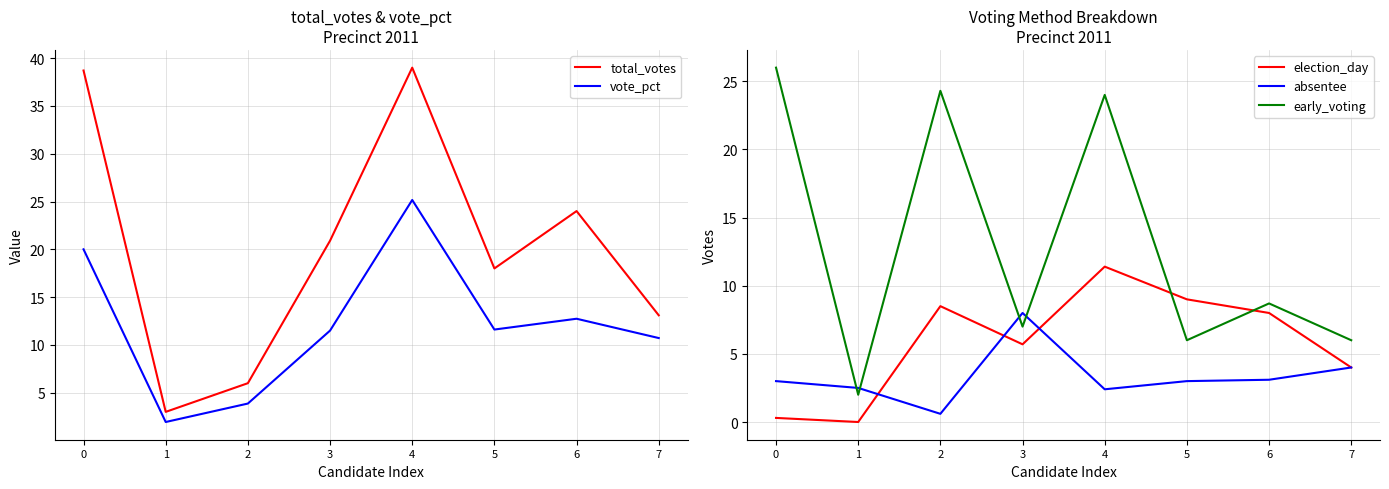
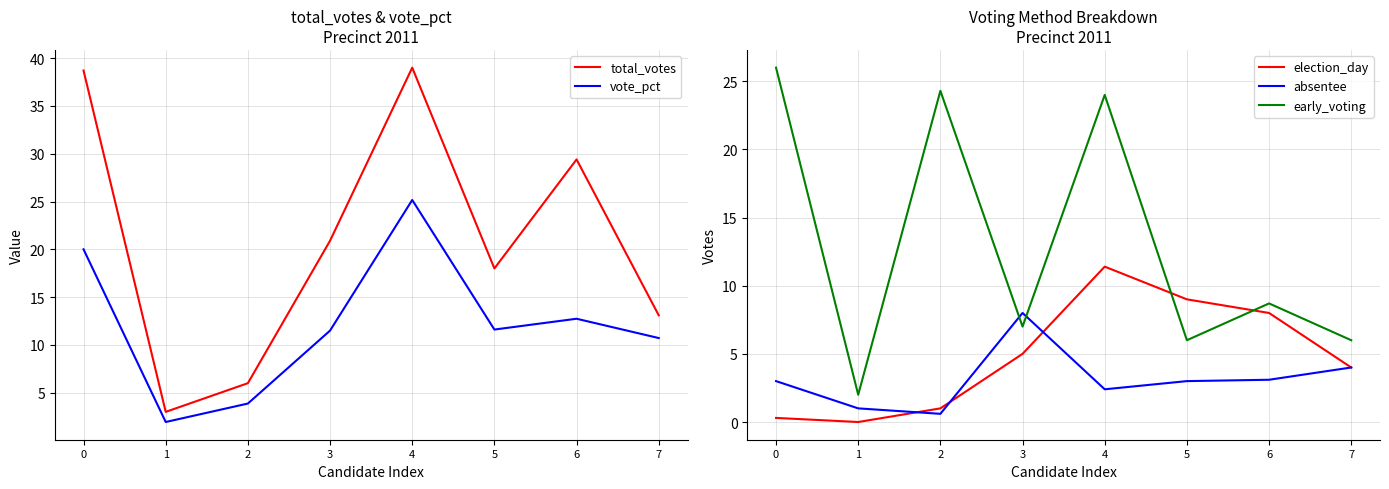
total_votes & vote_pct Precinct 2011, total_votes, 6: 24 -> 29
Voting Method Breakdown Precinct 2011, absentee, 1: 2.5 -> 1.0
Voting Method Breakdown Precinct 2011, election_day, 2: 8.5 -> 1.0
Voting Method Breakdown Precinct 2011, election_day, 3: 5.7 -> 5.0
